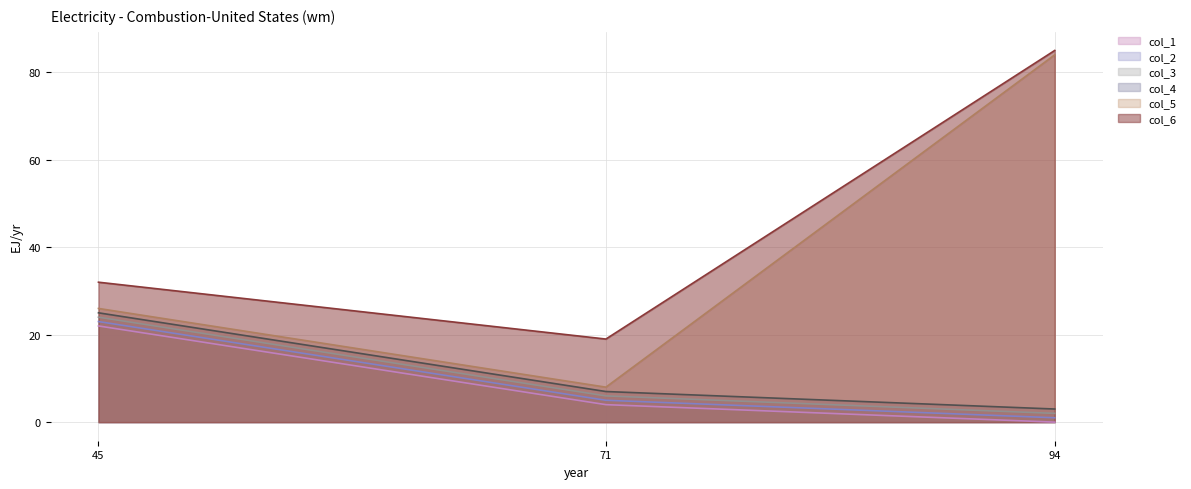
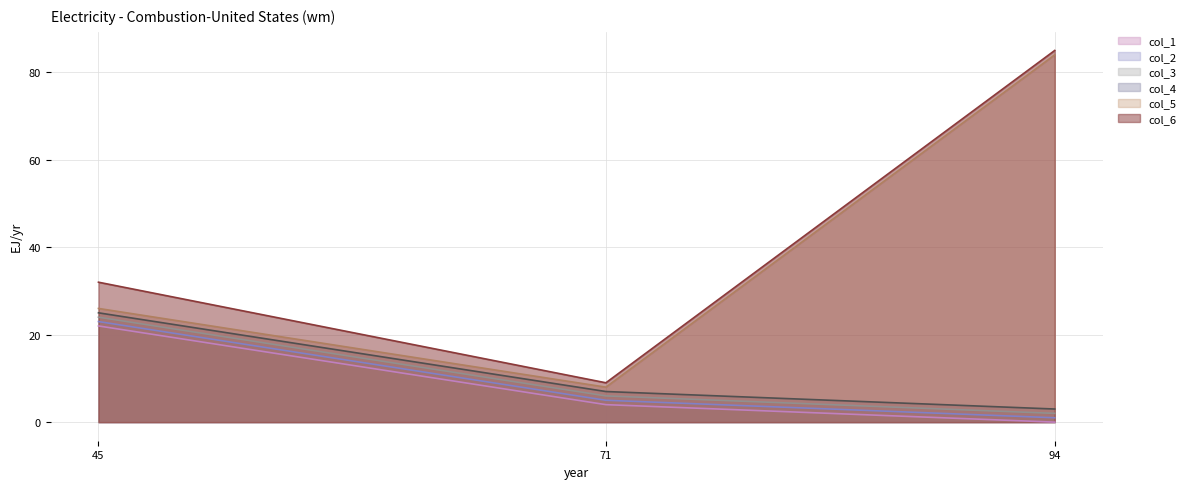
col_6, 71: 19 -> 9
